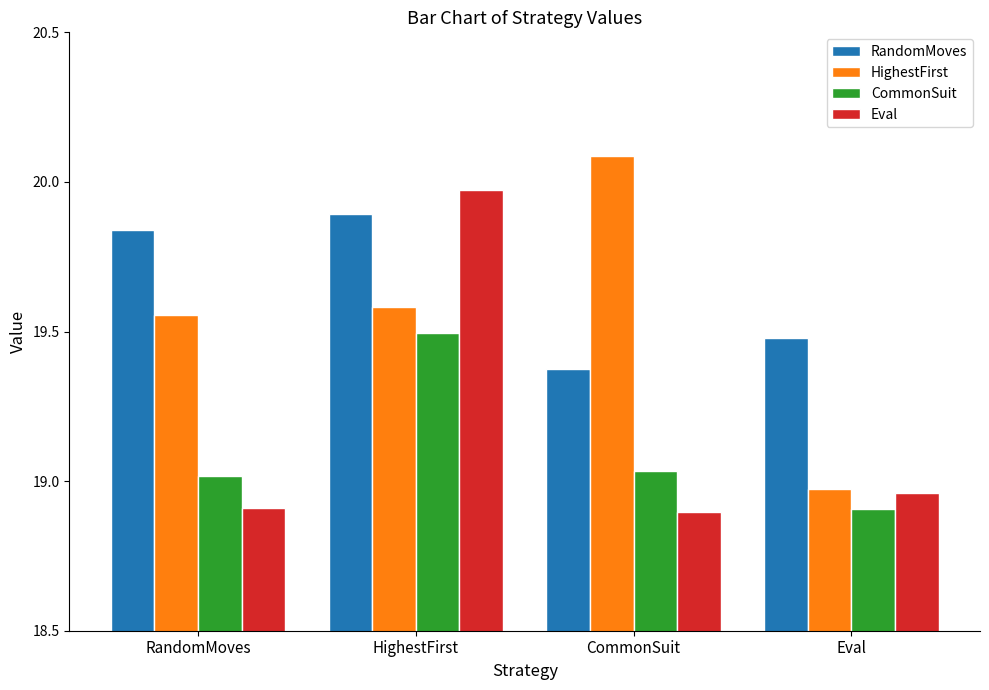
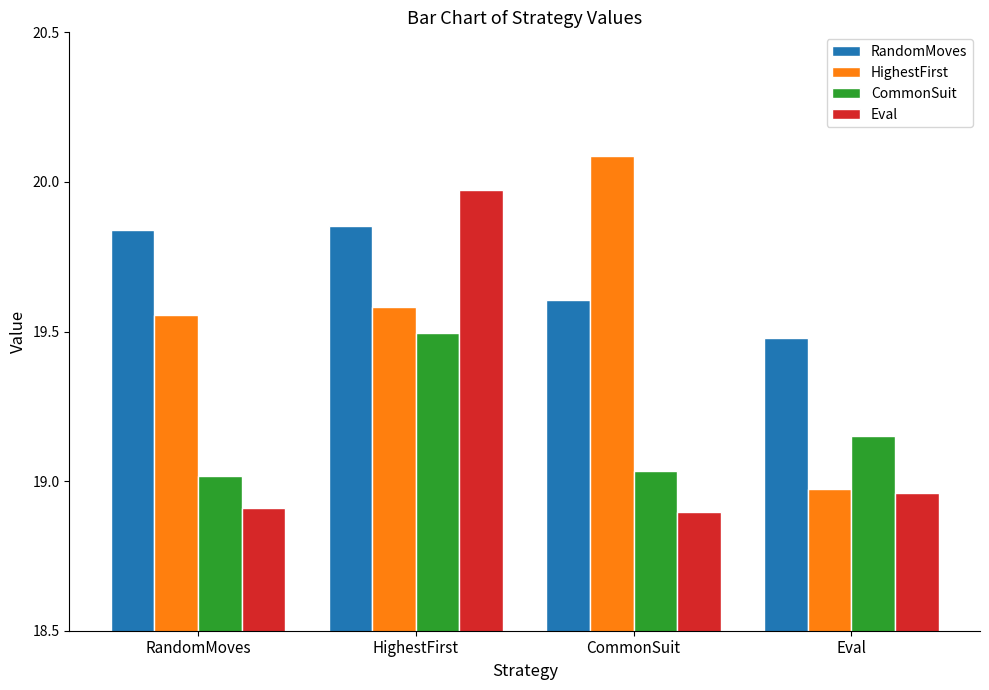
RandomMoves, HighestFirst: 19.89 -> 19.85
RandomMoves, CommonSuit: 19.37 -> 19.61
CommonSuit, Eval: 18.91 -> 19.15
